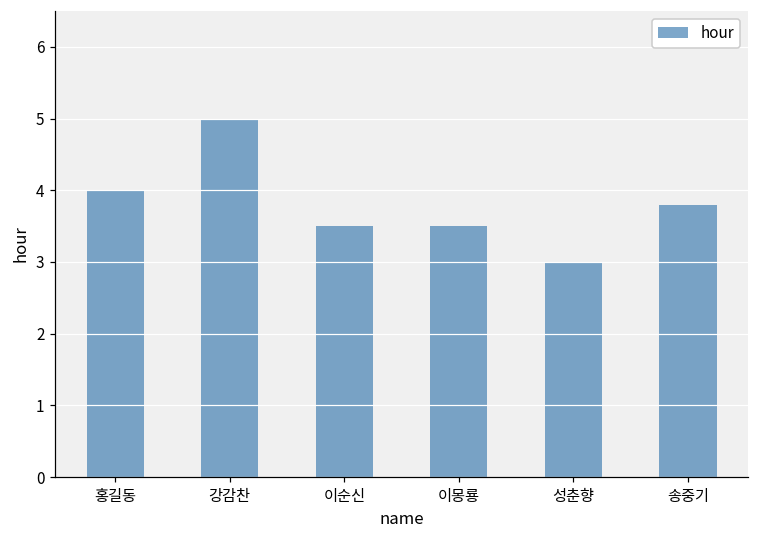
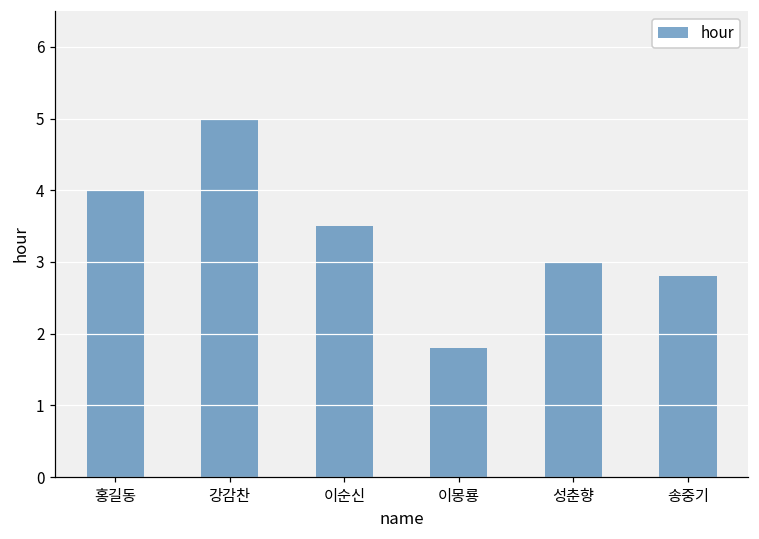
이몽룡: 3.5 -> 1.8
송중기: 3.8 -> 2.8
